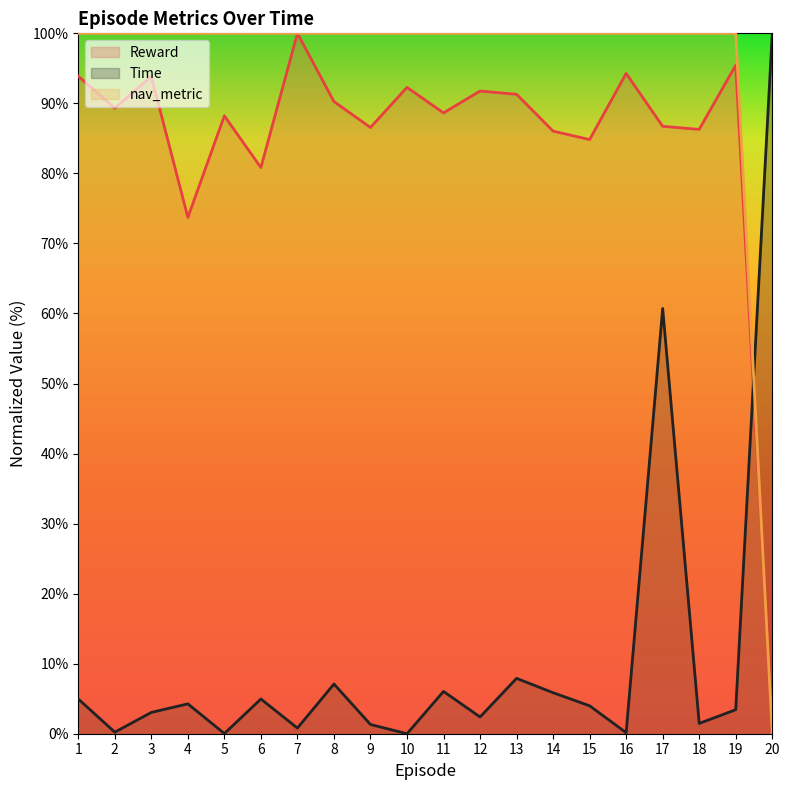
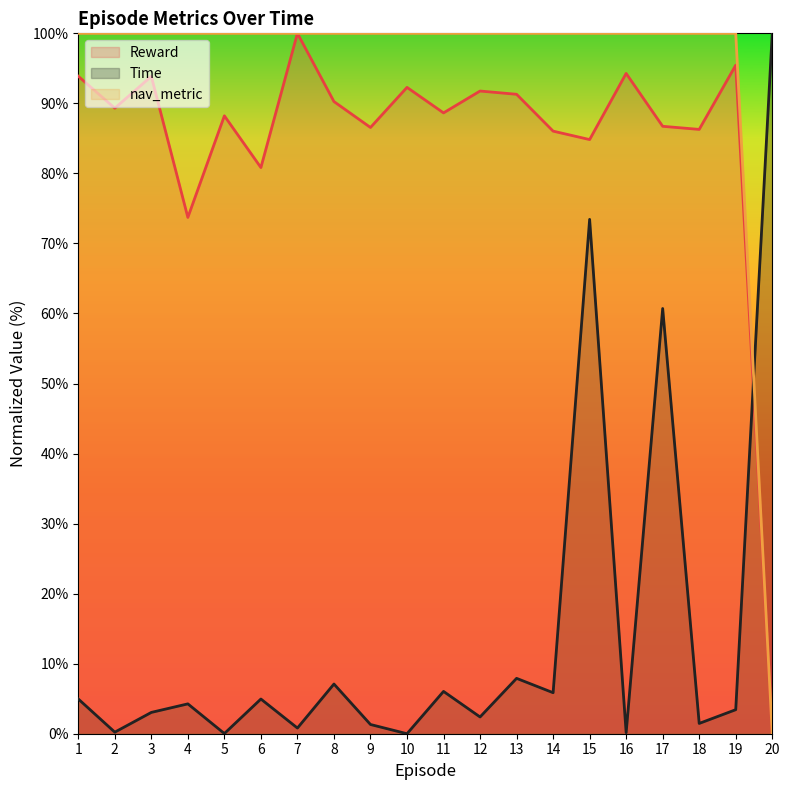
Time, 15: 4% -> 73%
